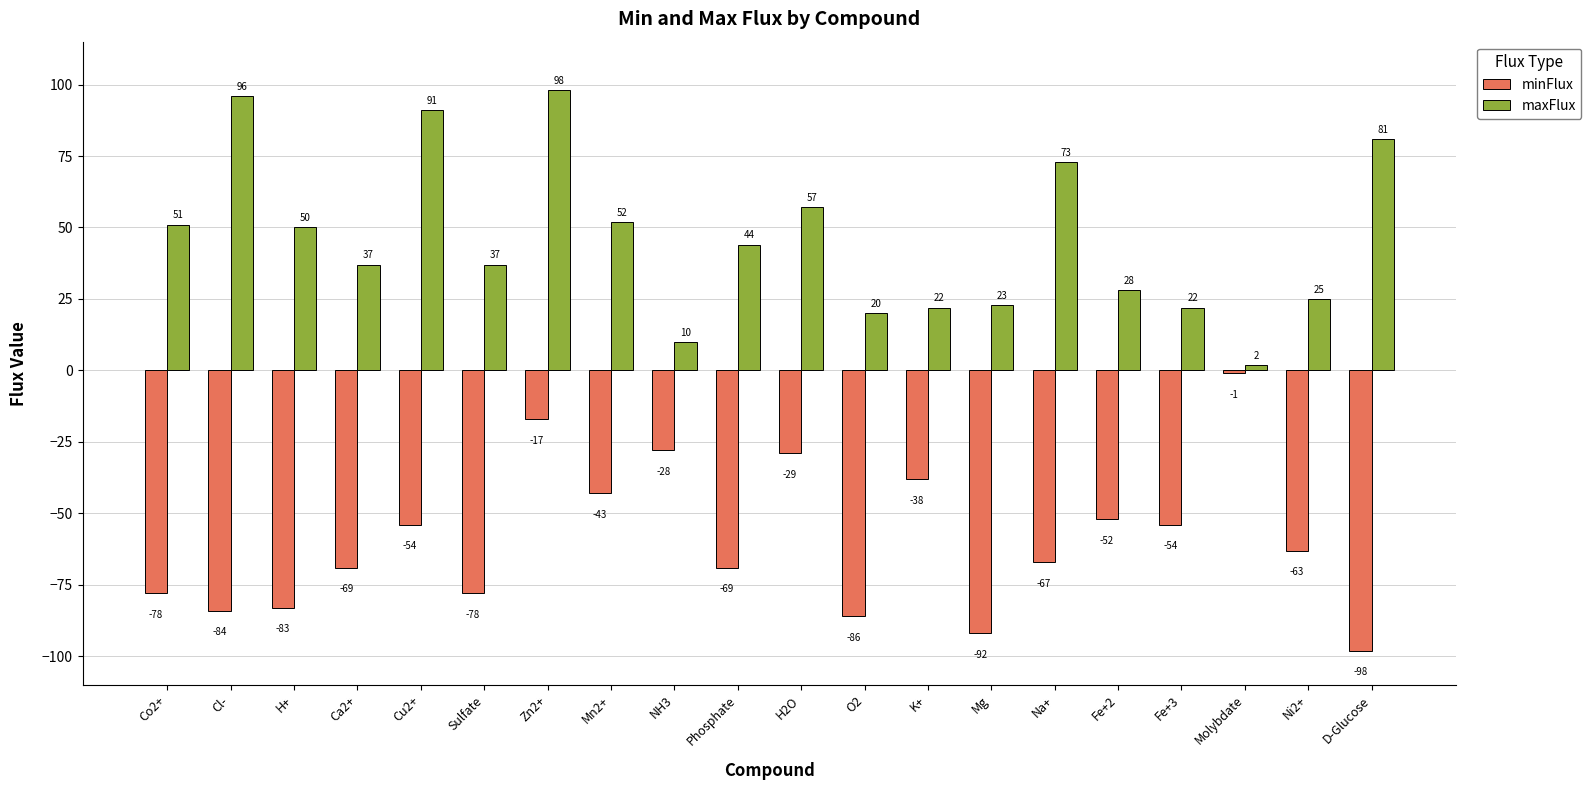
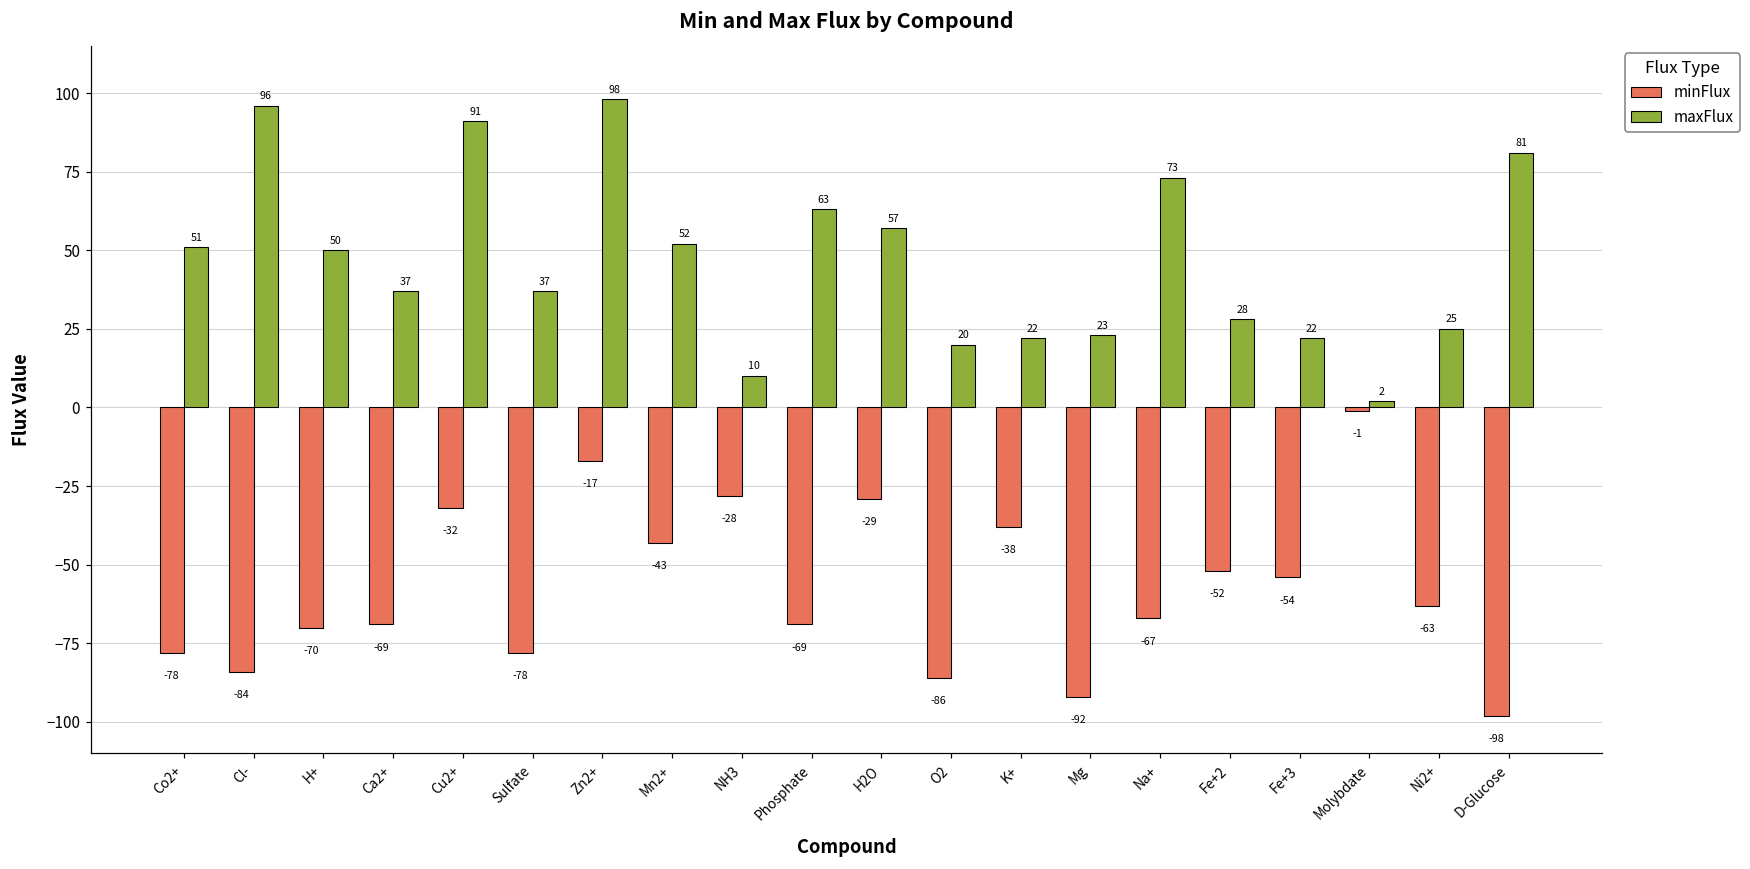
minFlux, H+: -83 -> -70
minFlux, Cu2+: -54 -> -32
maxFlux, Phosphate: 44 -> 63
